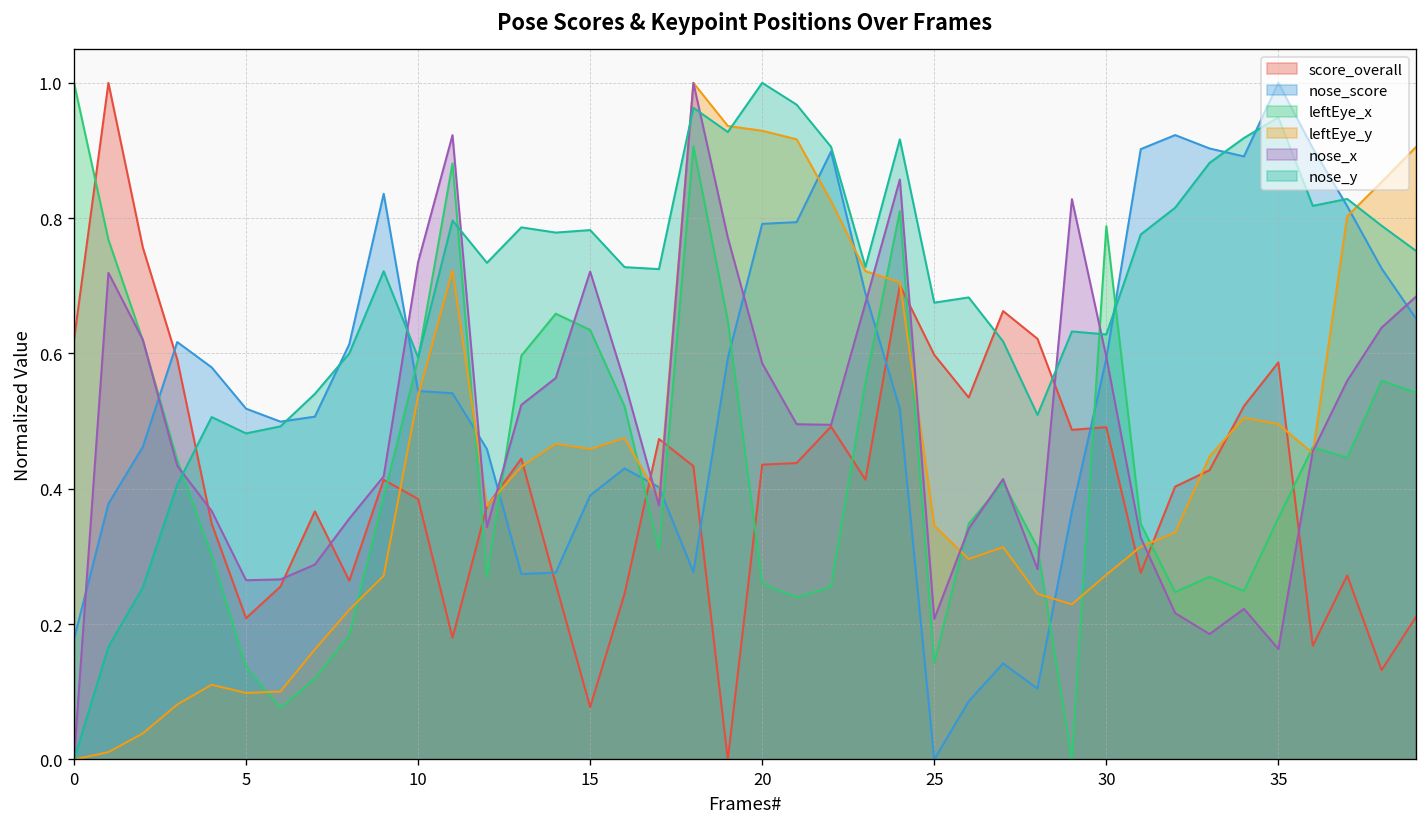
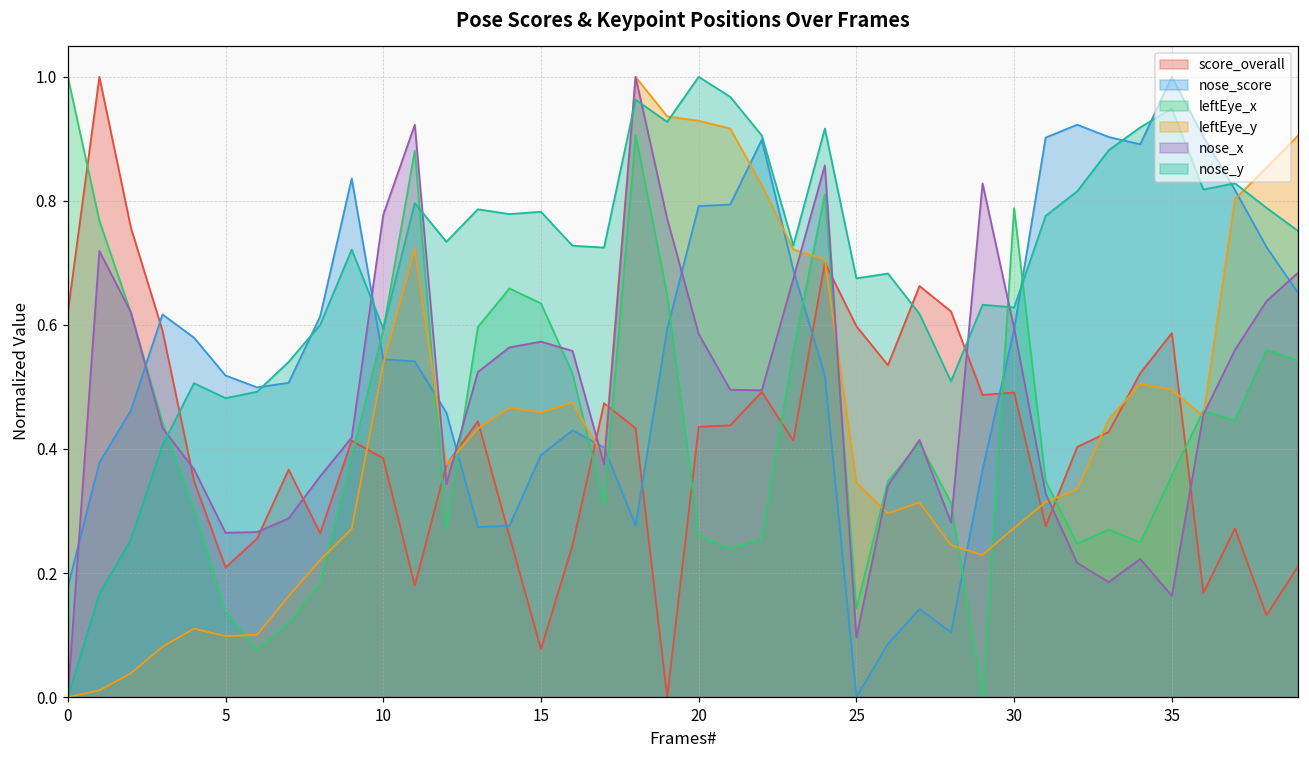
nose_x, 10: 0.74 -> 0.78
nose_x, 15: 0.72 -> 0.57
nose_x, 25: 0.21 -> 0.10
